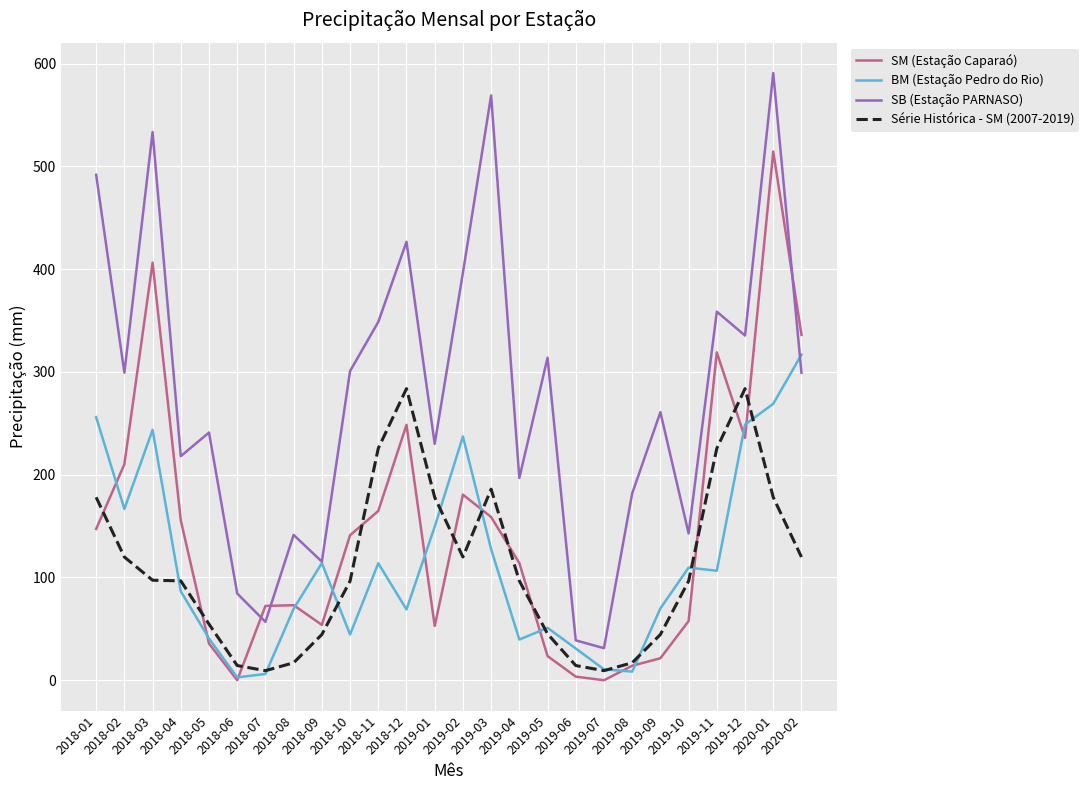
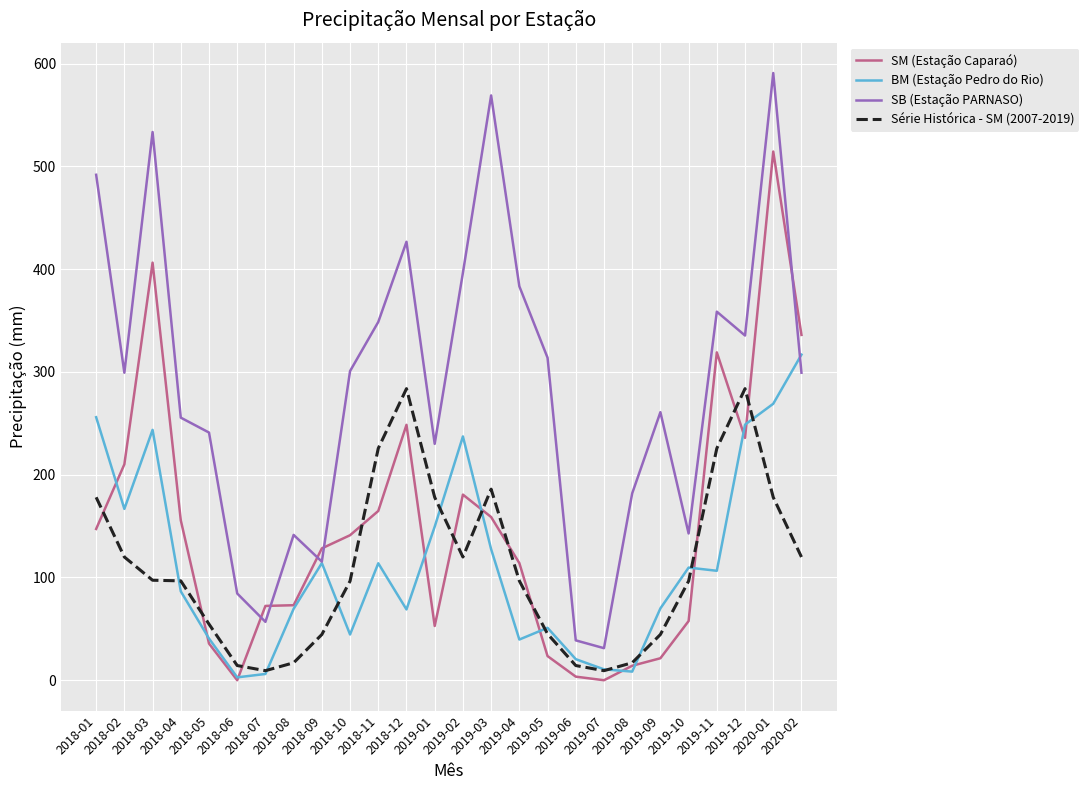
SB (Estação PARNASO), 2018-04: 218 -> 256
SM (Estação Caparaó), 2018-09: 54 -> 128
SB (Estação PARNASO), 2019-04: 197 -> 383
BM (Estação Pedro do Rio), 2019-06: 31 -> 21
